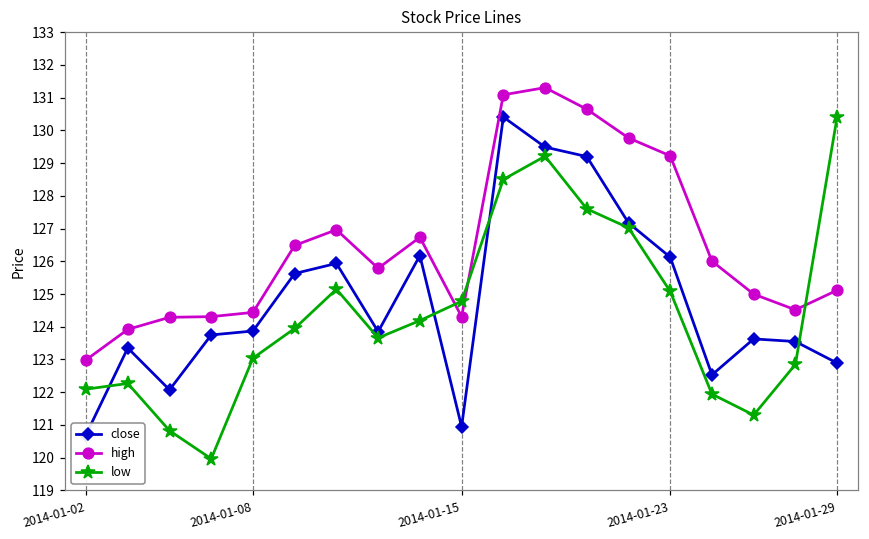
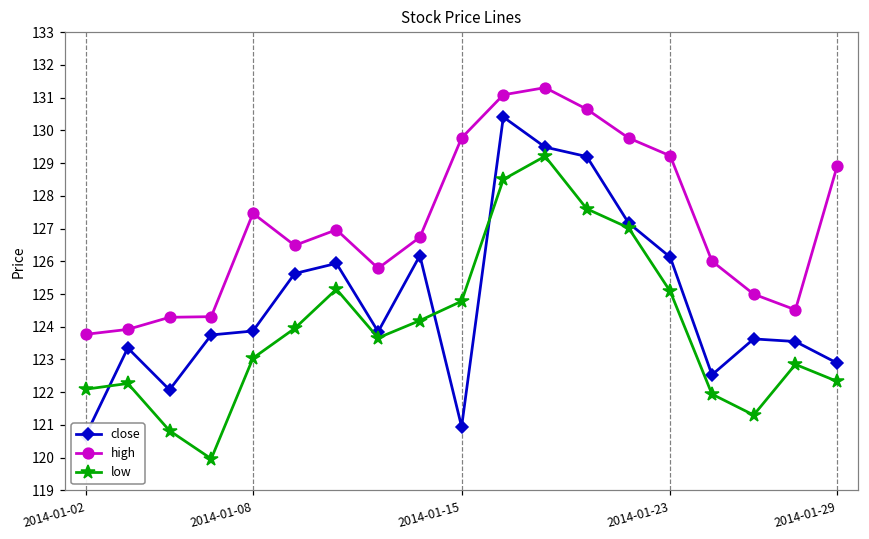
high, 2014-01-02: 123.0 -> 123.8
high, 2014-01-08: 124.4 -> 127.5
high, 2014-01-15: 124.3 -> 129.8
high, 2014-01-29: 125.1 -> 128.9
low, 2014-01-29: 130.4 -> 122.3
